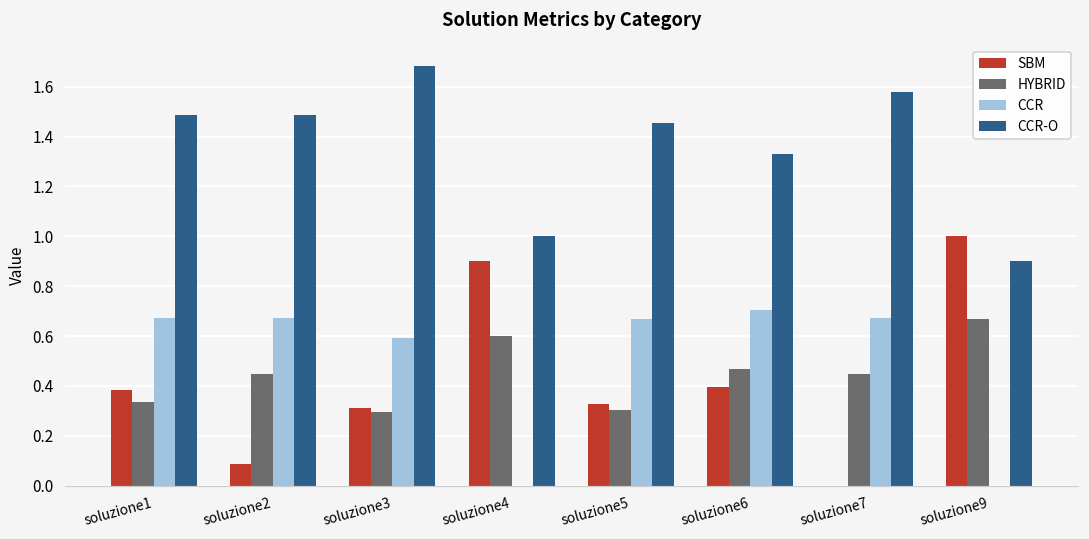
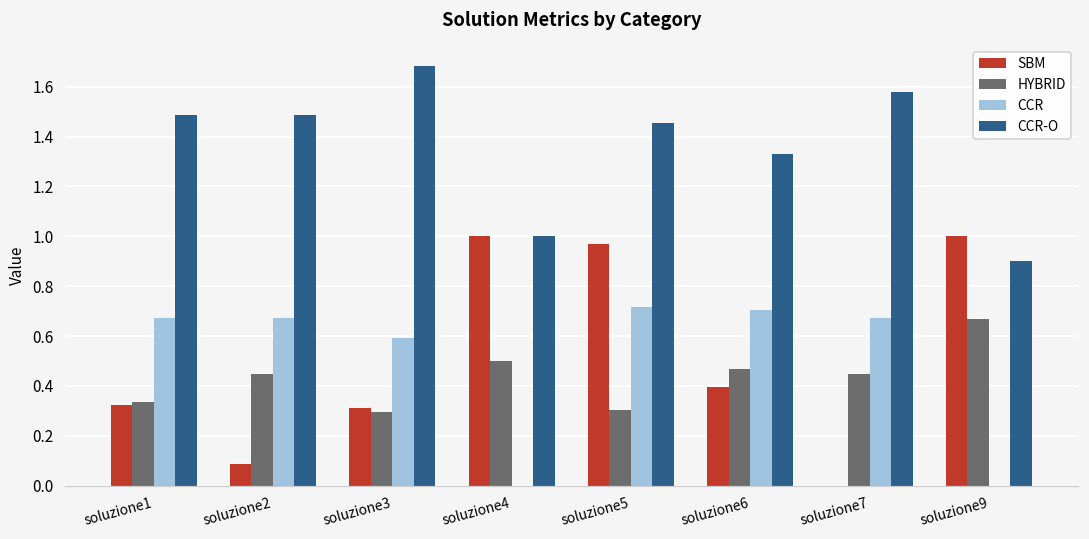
SBM, soluzione1: 0.38 -> 0.32
SBM, soluzione4: 0.9 -> 1.0
HYBRID, soluzione4: 0.6 -> 0.5
SBM, soluzione5: 0.33 -> 0.97
CCR, soluzione5: 0.67 -> 0.72
